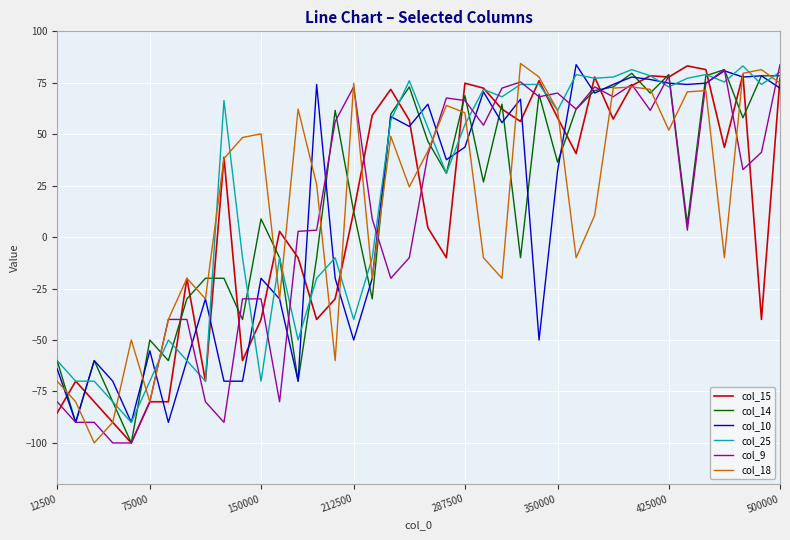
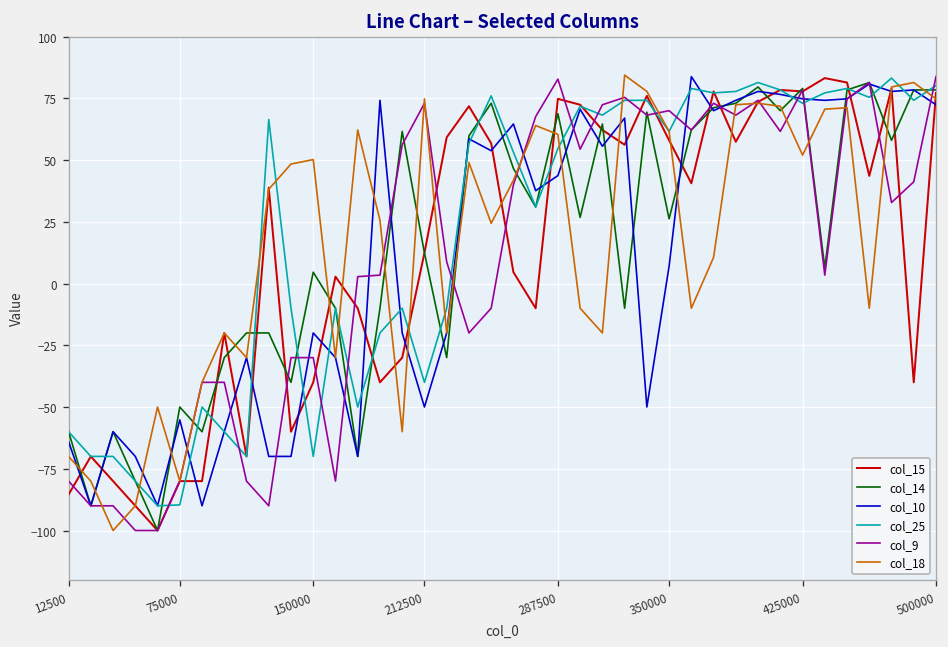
col_25, 75000: -70 -> -90
col_14, 150000: 9 -> 5
col_9, 287500: 66 -> 83
col_14, 350000: 36 -> 26
col_10, 350000: 32 -> 7
